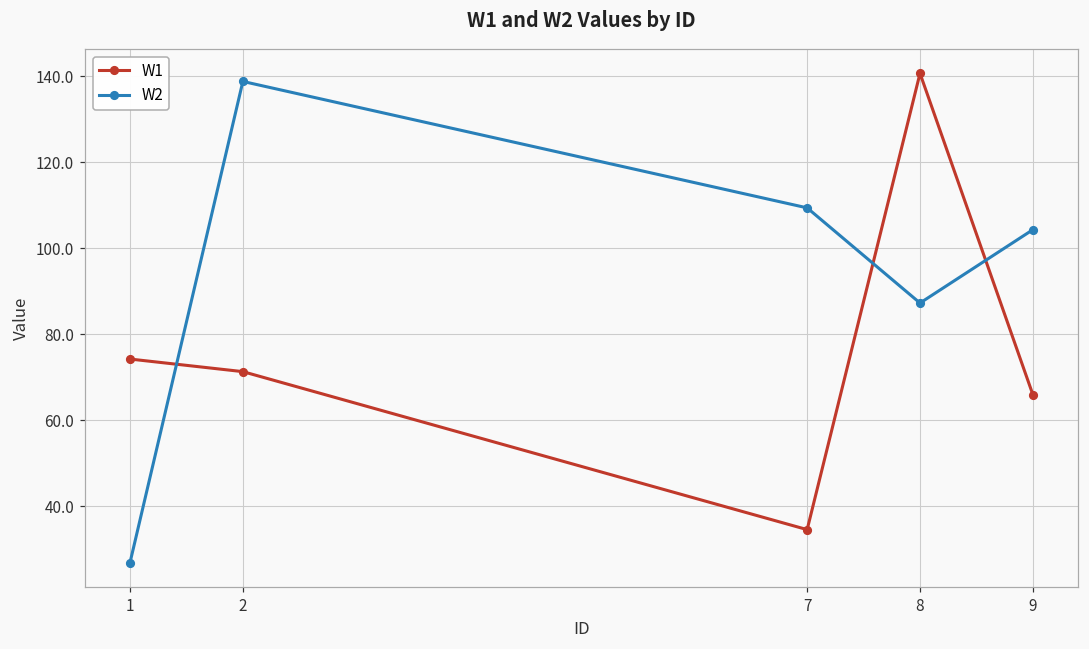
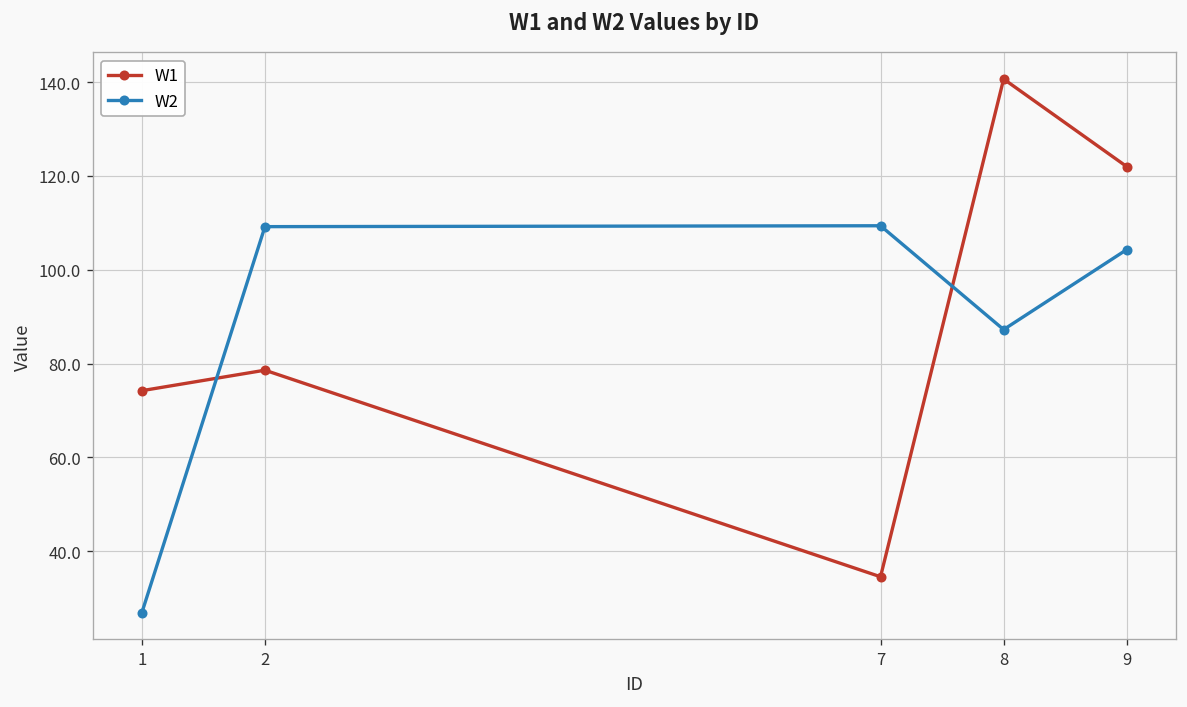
W1, 2: 71 -> 79
W2, 2: 139 -> 109
W1, 9: 66 -> 122
